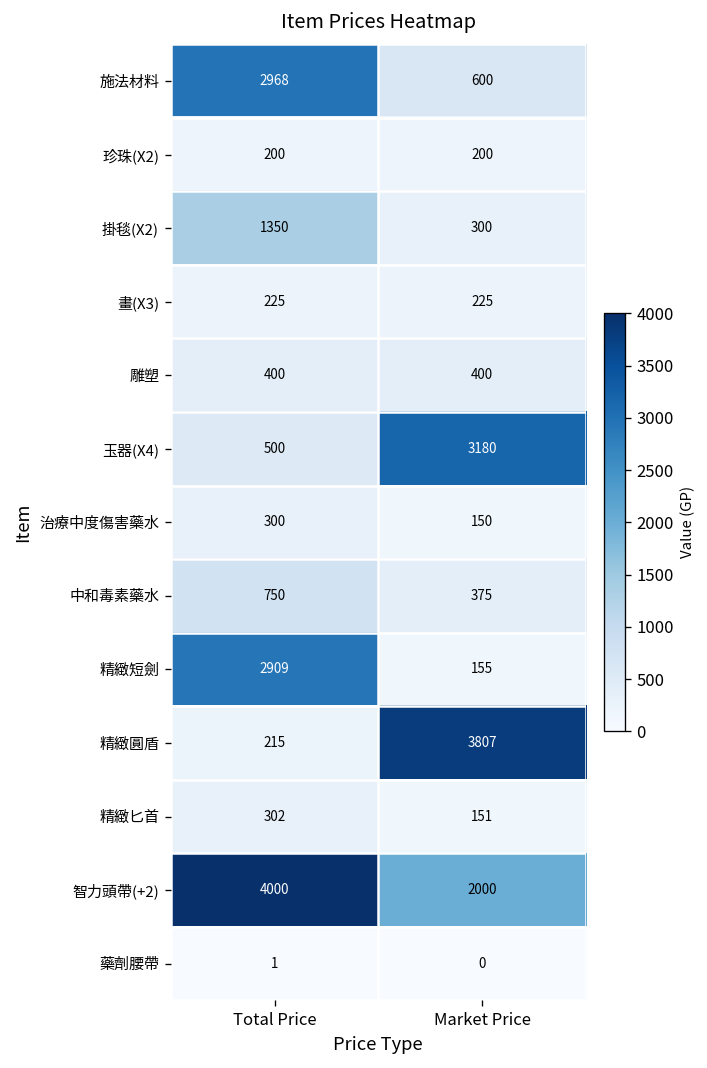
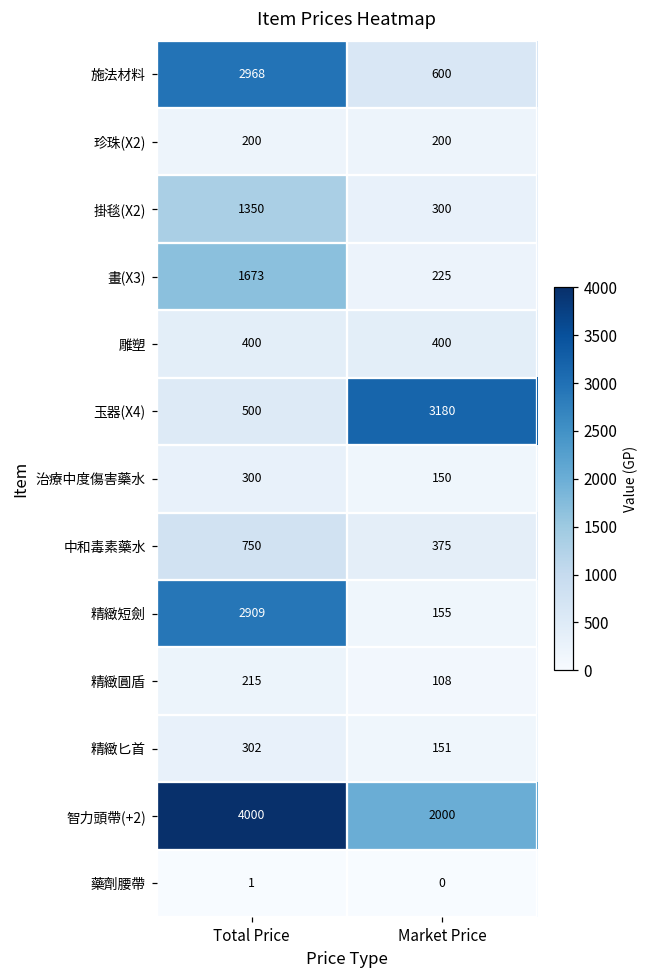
畫(X3), Total Price: 225 -> 1673
精緻圓盾, Market Price: 3807 -> 108
